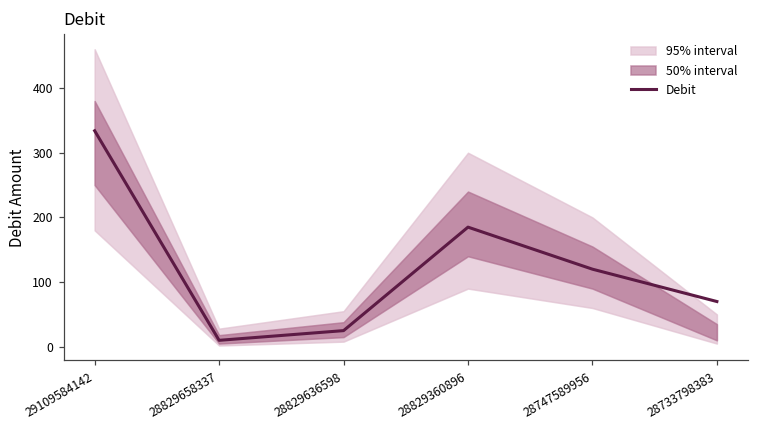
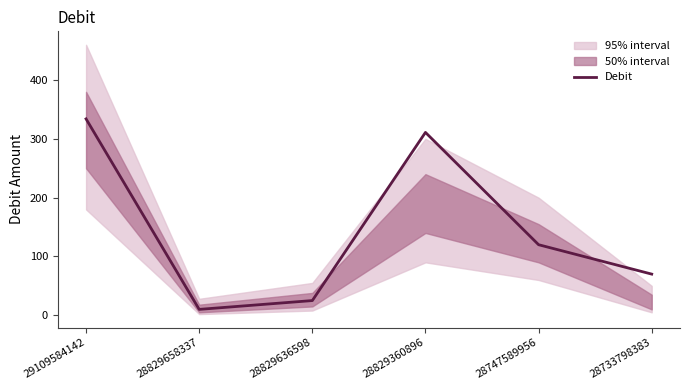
Debit, 28829360896: 190 -> 310
